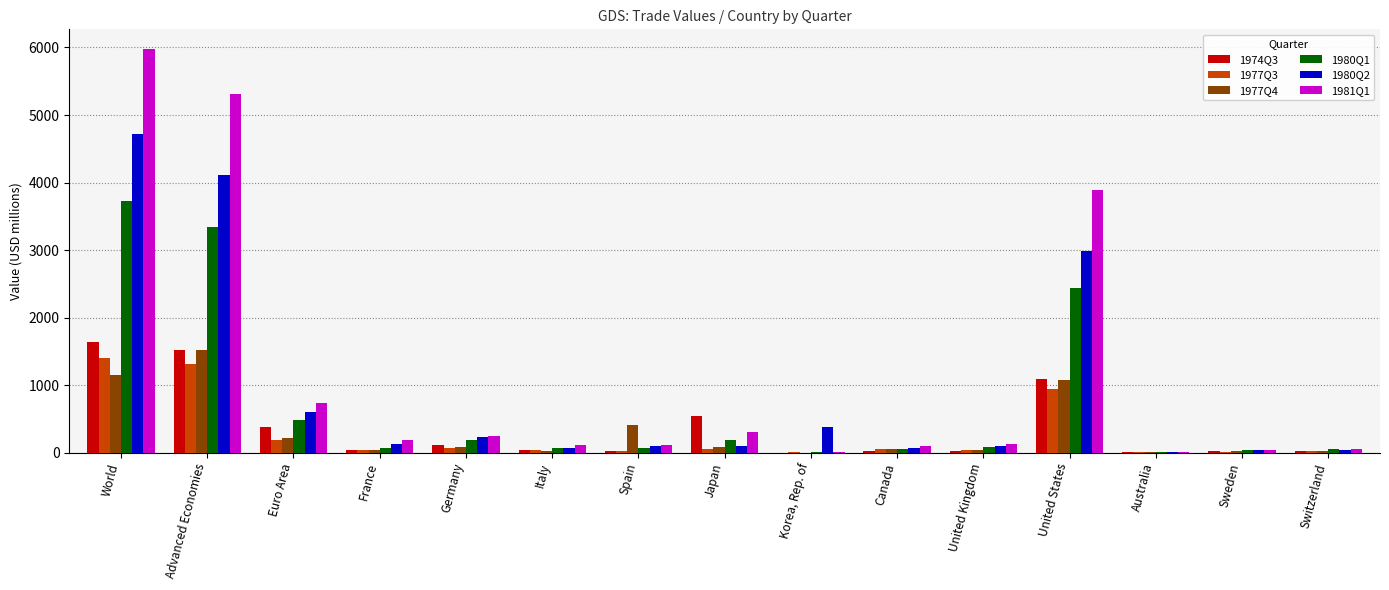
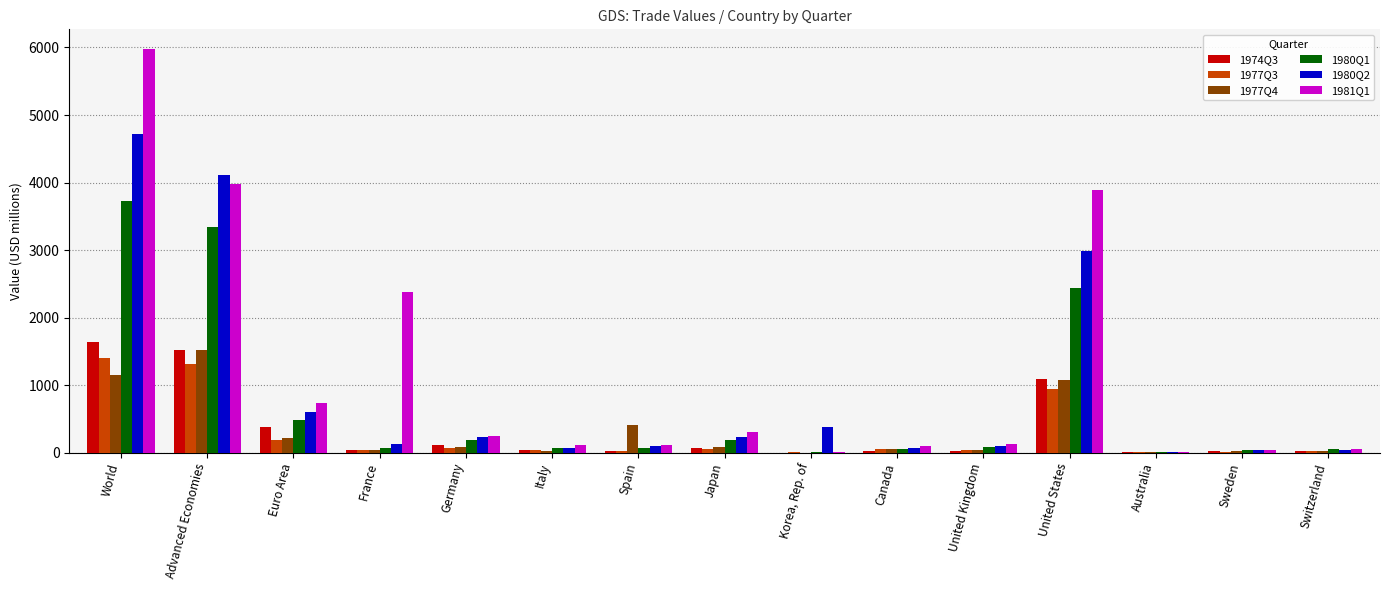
1981Q1, Advanced Economies: 5300 -> 4000
1981Q1, France: 200 -> 2400
1974Q3, Japan: 500 -> 100
1980Q2, Japan: 100 -> 200
